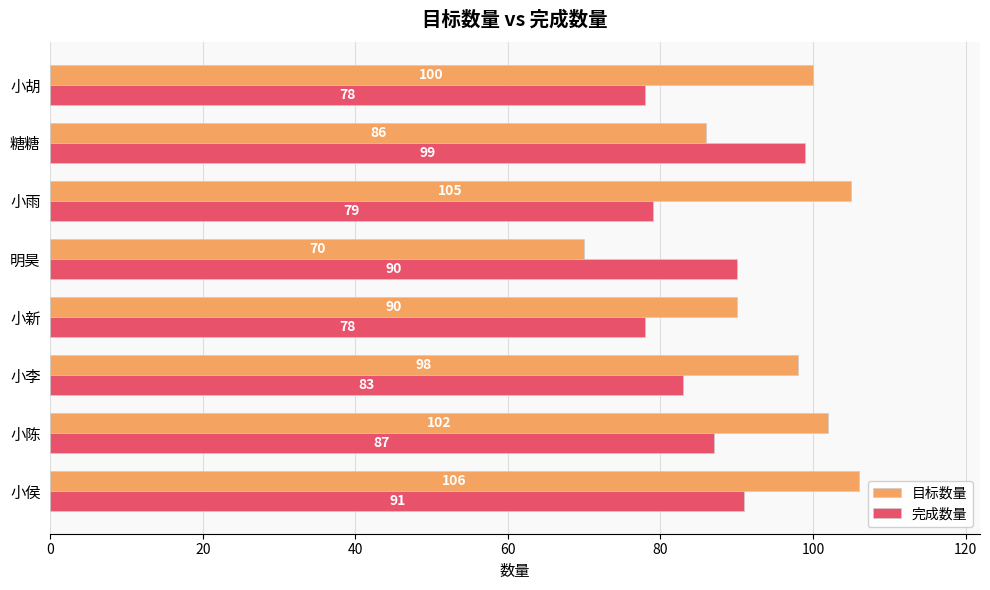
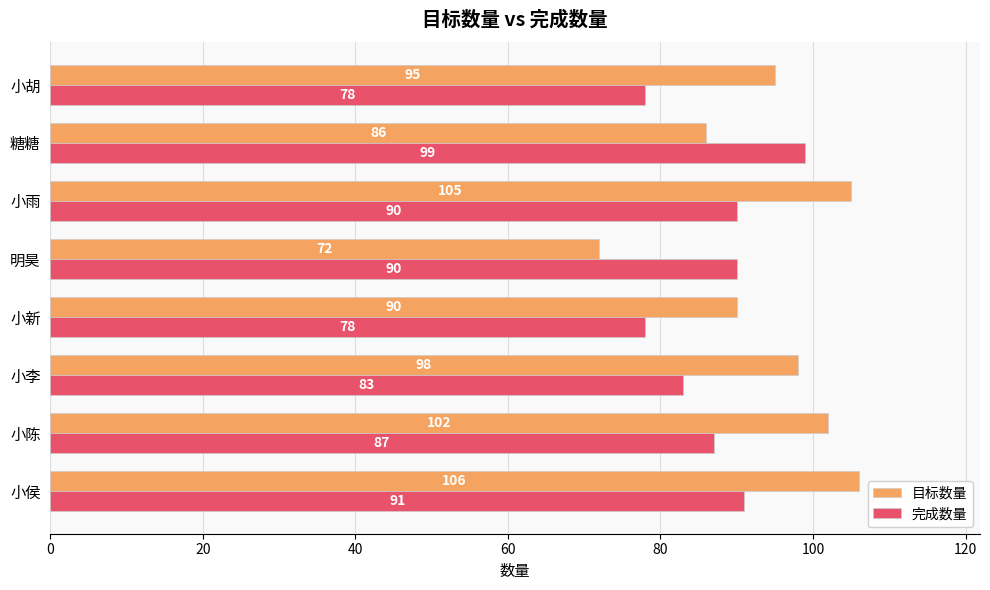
目标数量, 小胡: 100 -> 95
完成数量, 小雨: 79 -> 90
目标数量, 明昊: 70 -> 72
